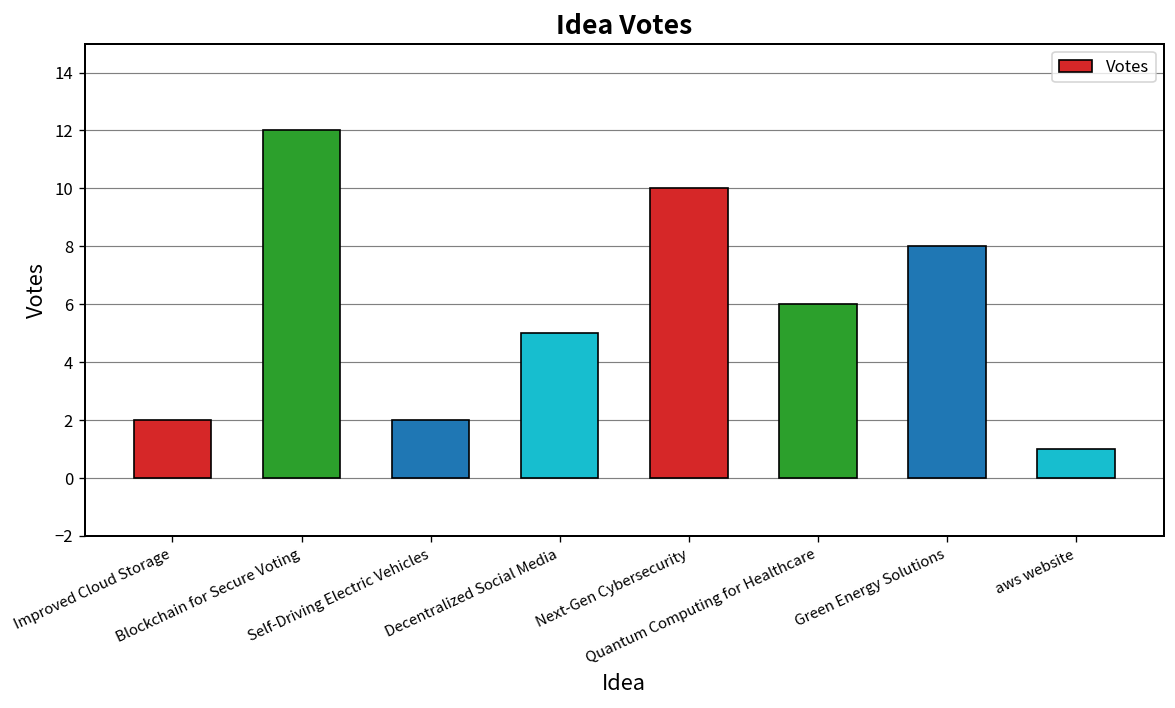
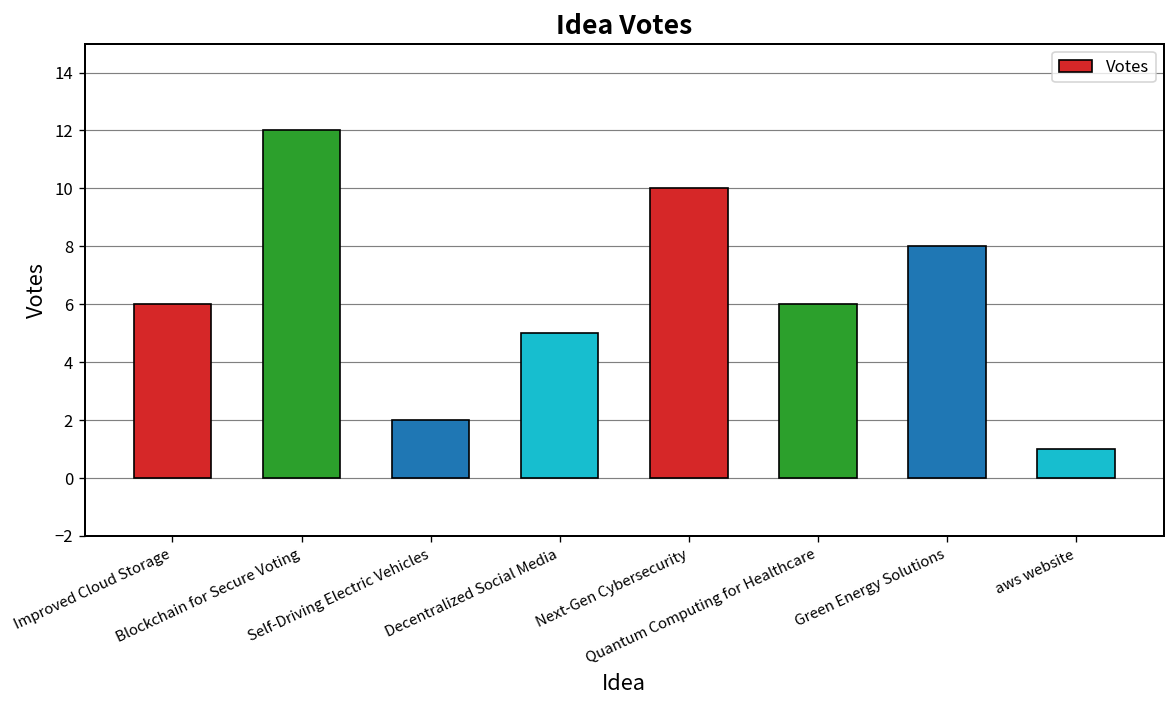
Improved Cloud Storage: 2 -> 6
